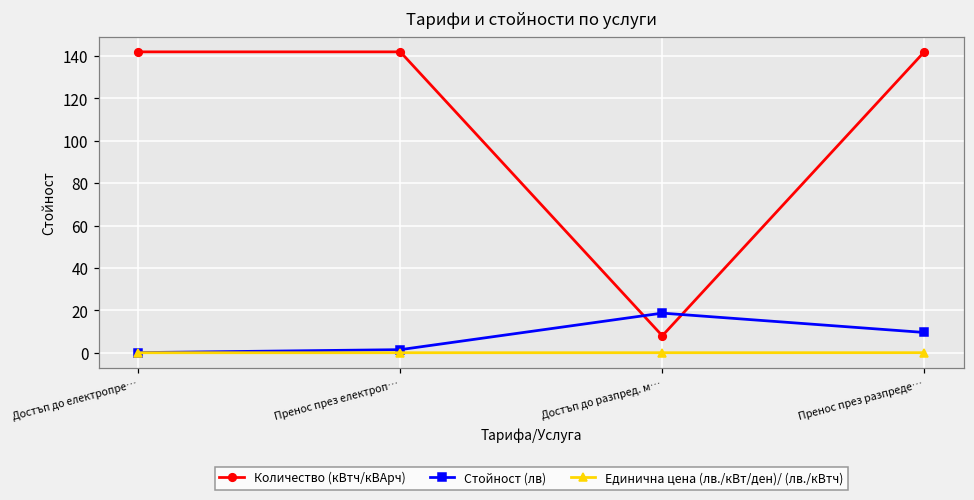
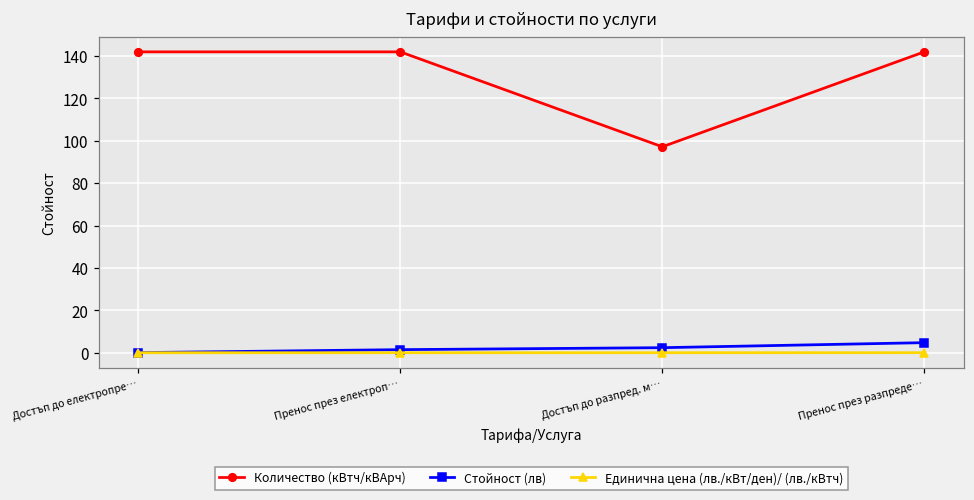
Количество (кВтч/кВАрч), Достъп до разпред. м…: 8 -> 97
Стойност (лв), Достъп до разпред. м…: 19 -> 2
Стойност (лв), Пренос през разпреде…: 10 -> 5
